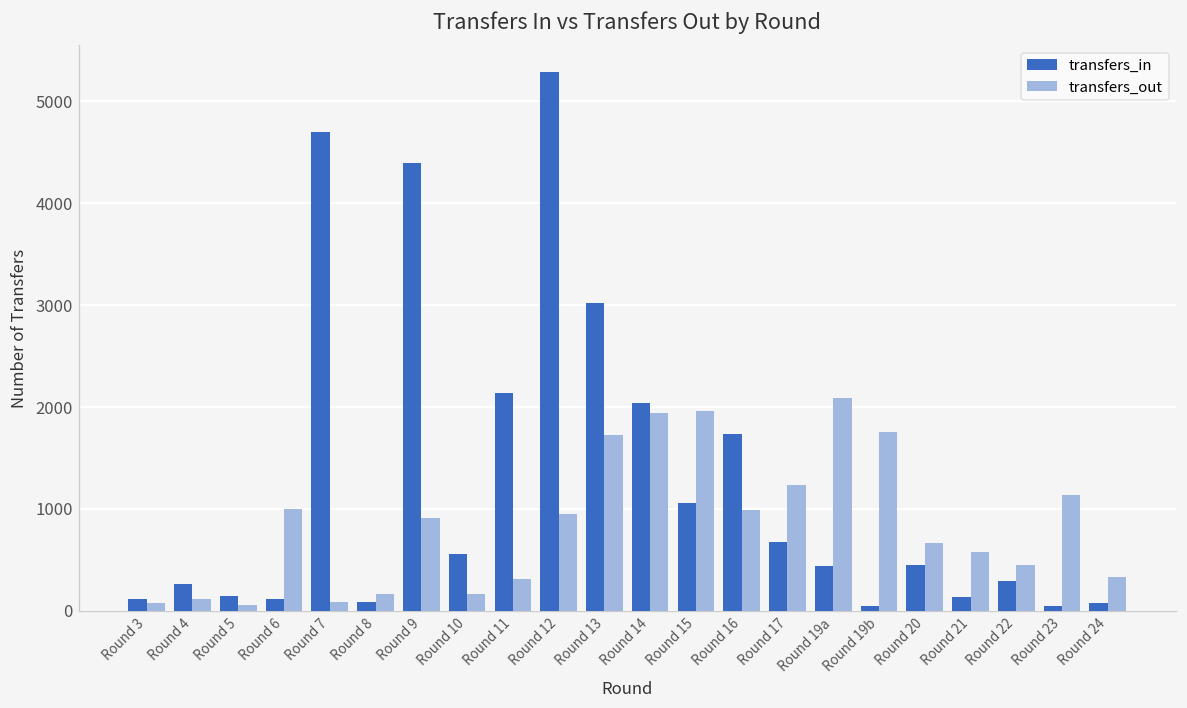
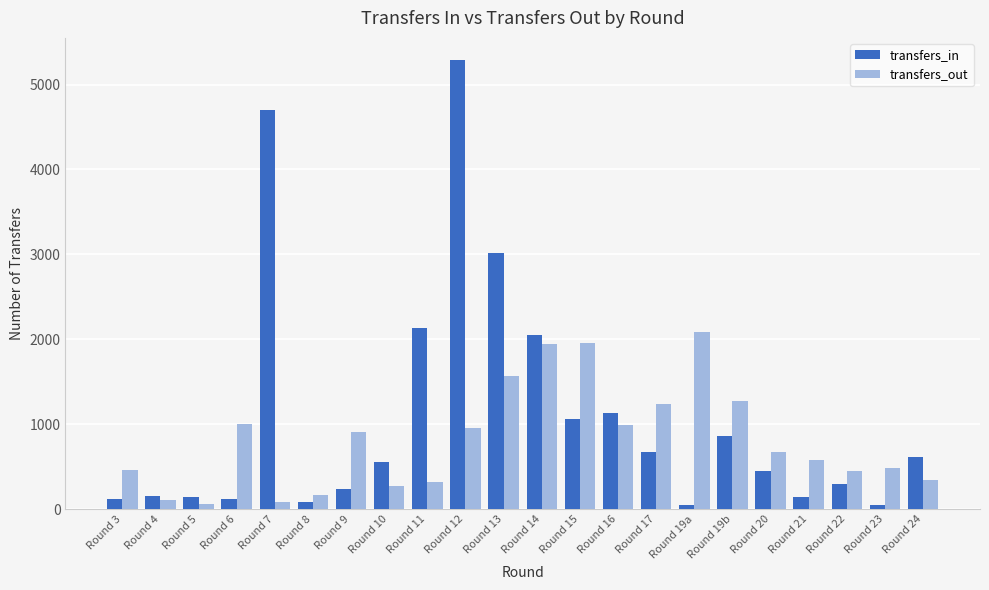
transfers_out, Round 3: 100 -> 500
transfers_in, Round 4: 300 -> 200
transfers_in, Round 9: 4400 -> 200
transfers_out, Round 10: 200 -> 300
transfers_out, Round 13: 1700 -> 1600
transfers_in, Round 16: 1700 -> 1100
transfers_in, Round 19a: 400 -> 100
transfers_in, Round 19b: 100 -> 900
transfers_out, Round 19b: 1800 -> 1300
transfers_out, Round 23: 1100 -> 500
transfers_in, Round 24: 100 -> 600
